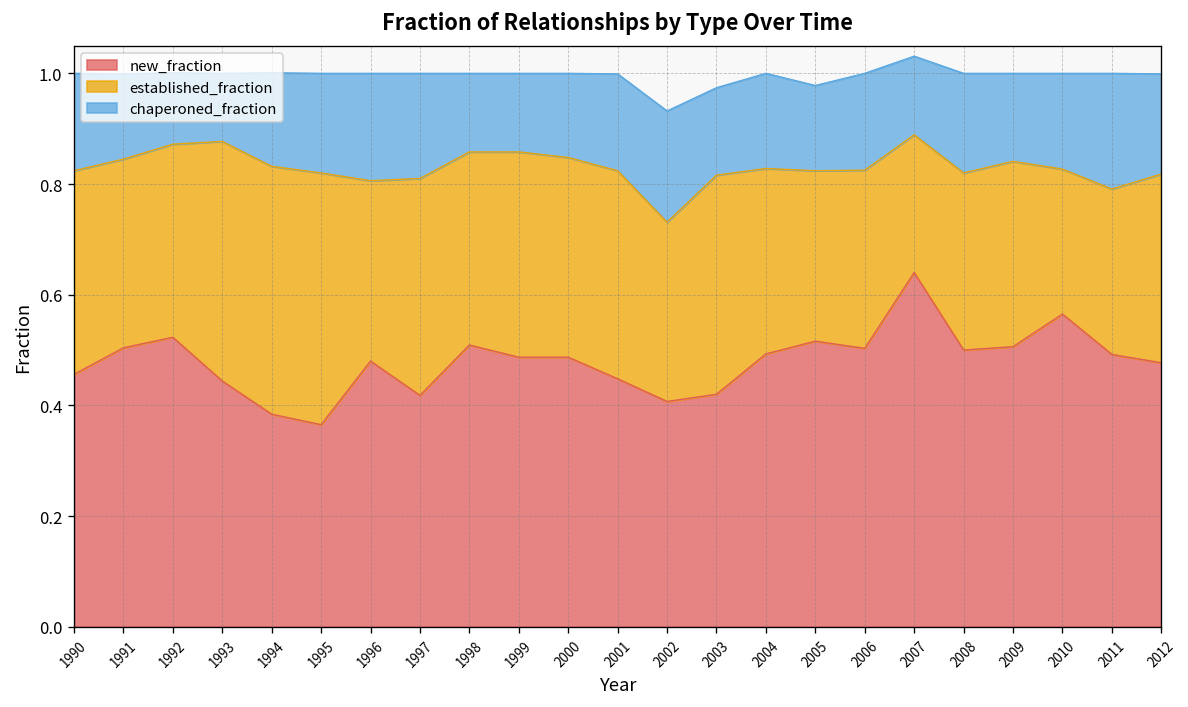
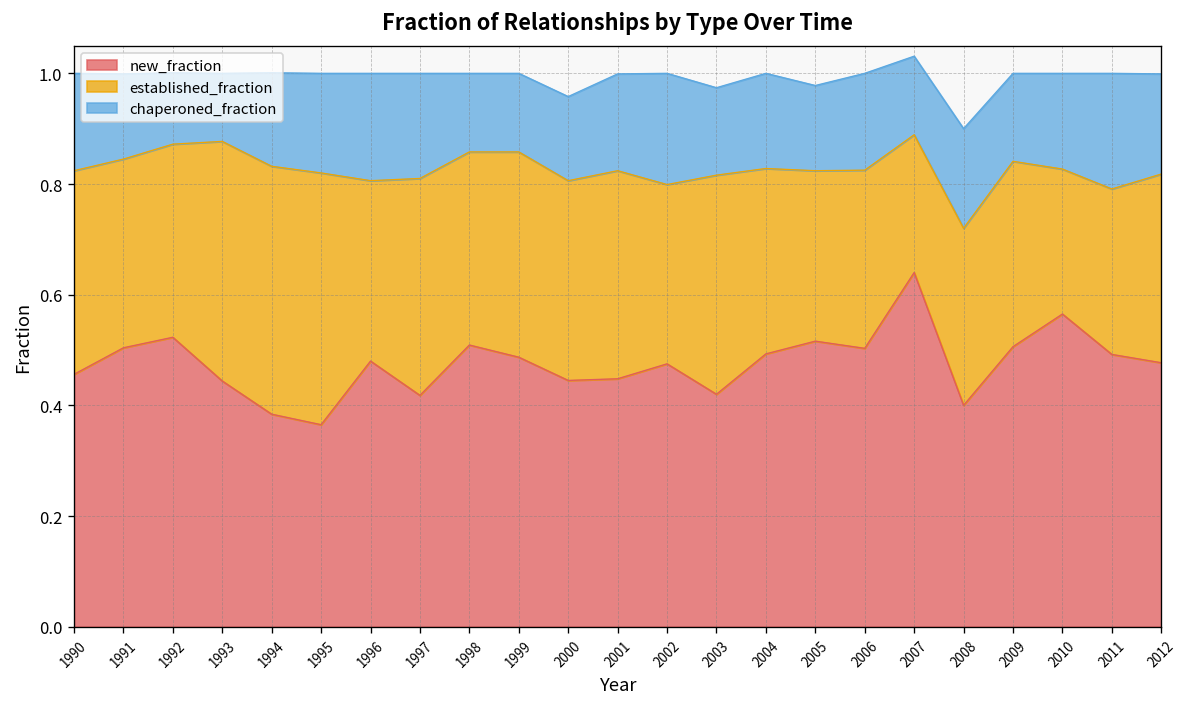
new_fraction, 2000: 0.49 -> 0.45
new_fraction, 2002: 0.41 -> 0.48
new_fraction, 2008: 0.5 -> 0.4
